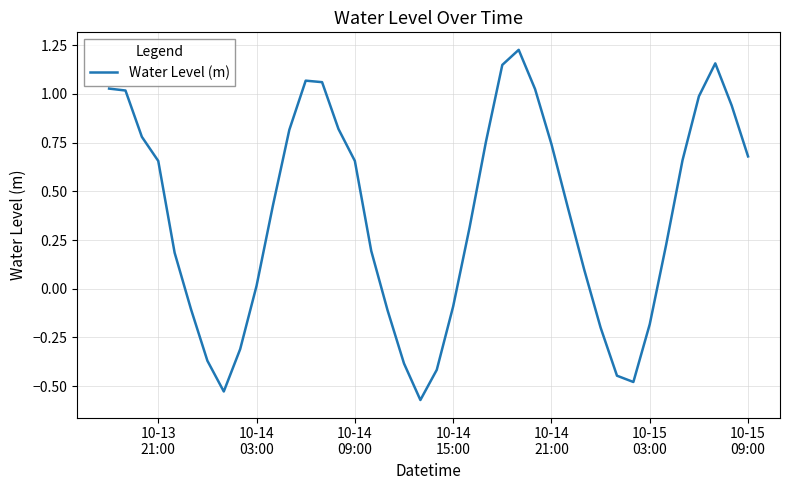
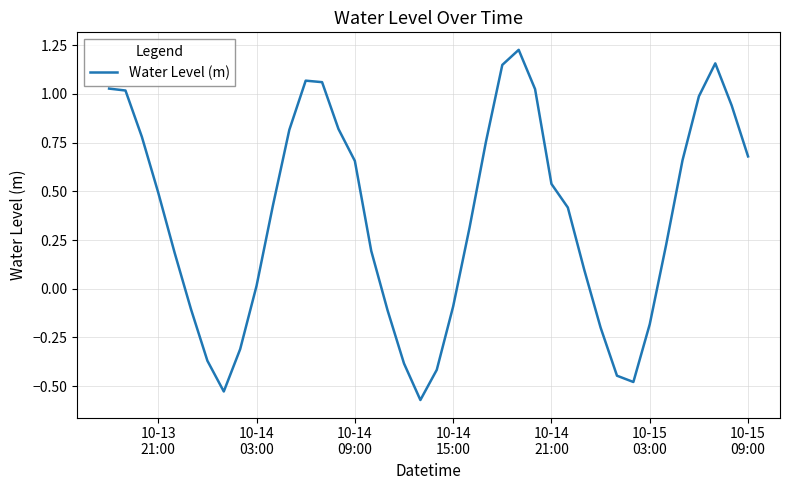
10-13 21:00: 0.66 -> 0.49
10-14 21:00: 0.74 -> 0.54
